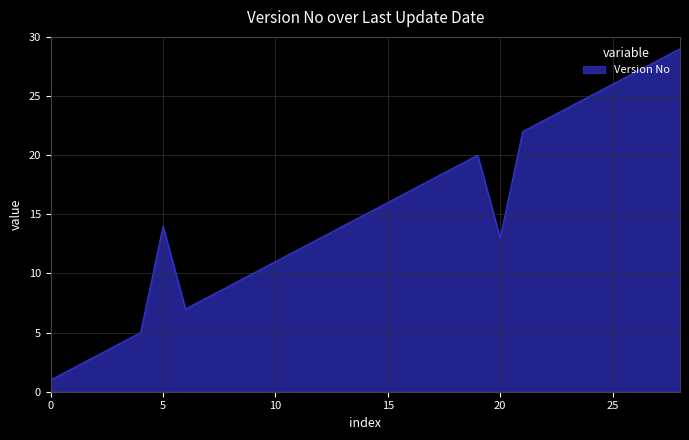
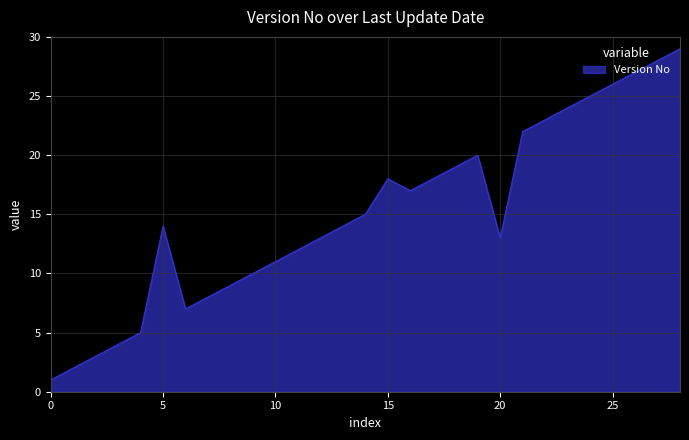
15: 16 -> 18
